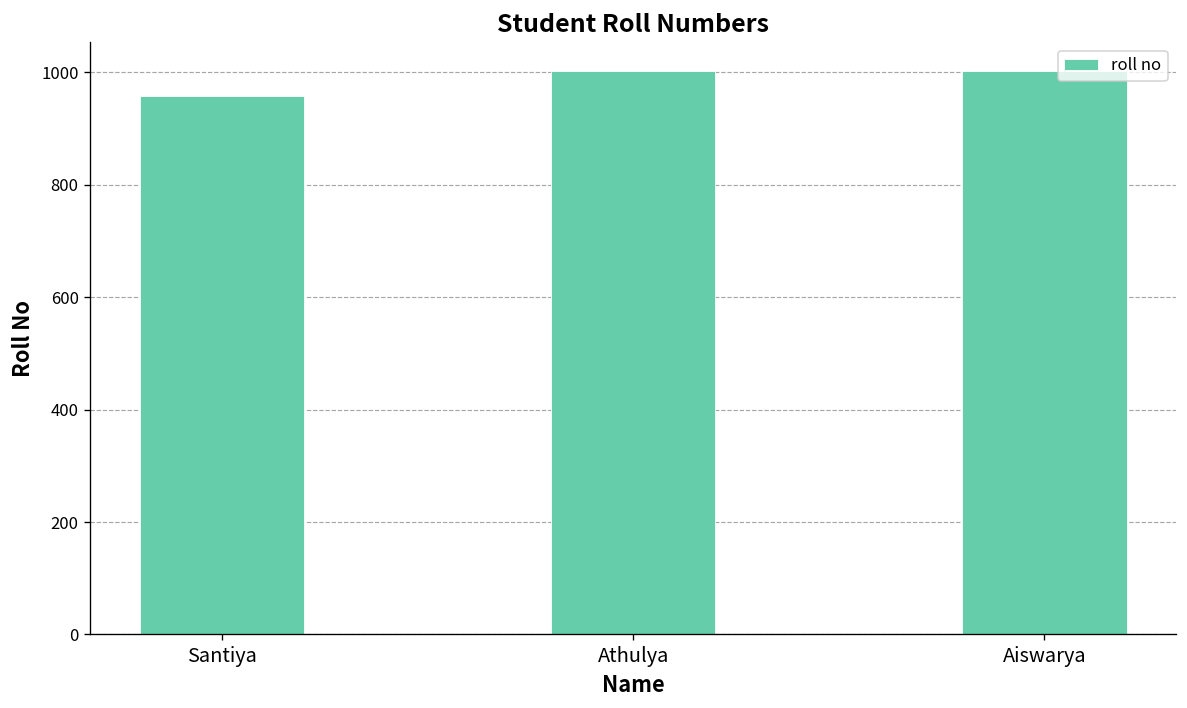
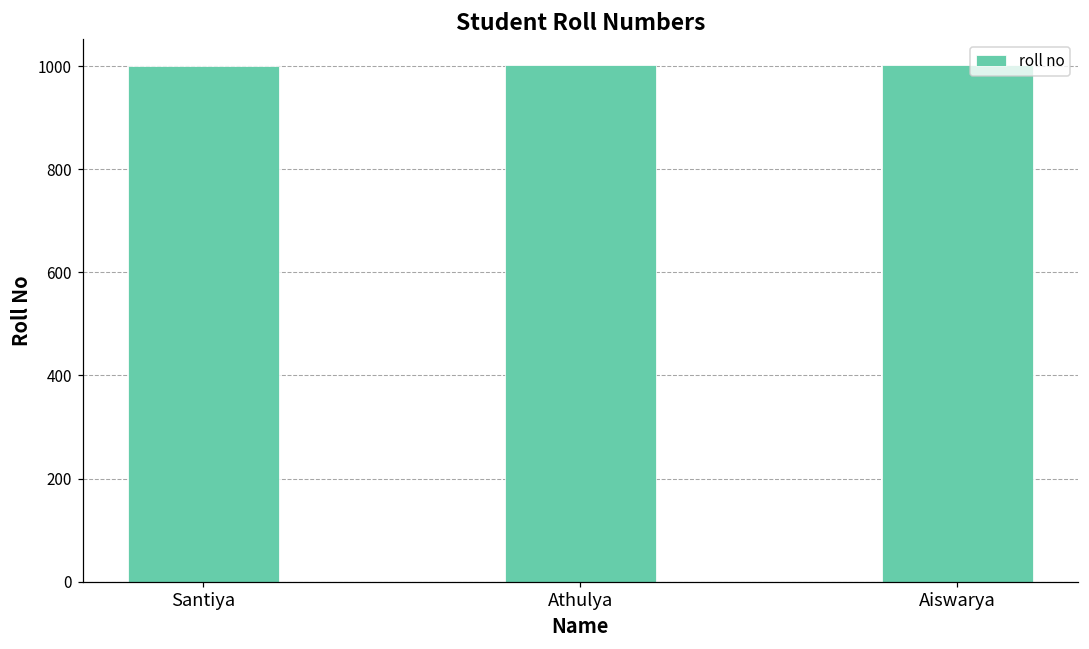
Santiya: 960 -> 1000
